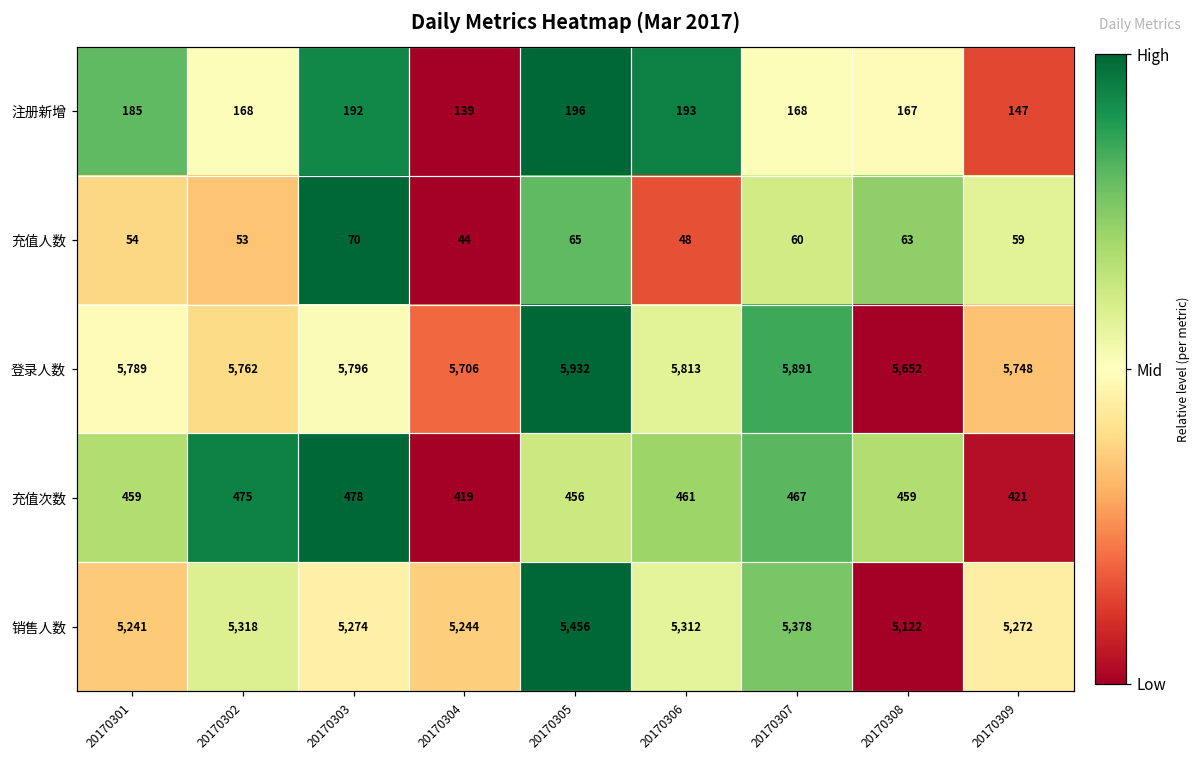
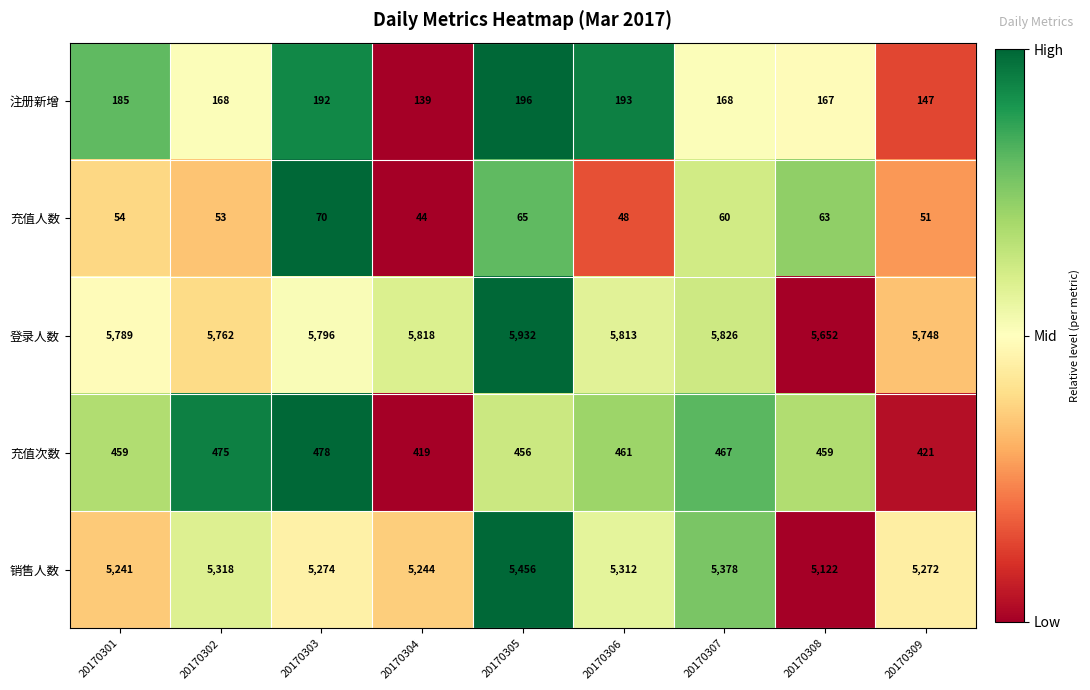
充值人数, 20170309: 59 -> 51
登录人数, 20170304: 5,706 -> 5,818
登录人数, 20170307: 5,891 -> 5,826
